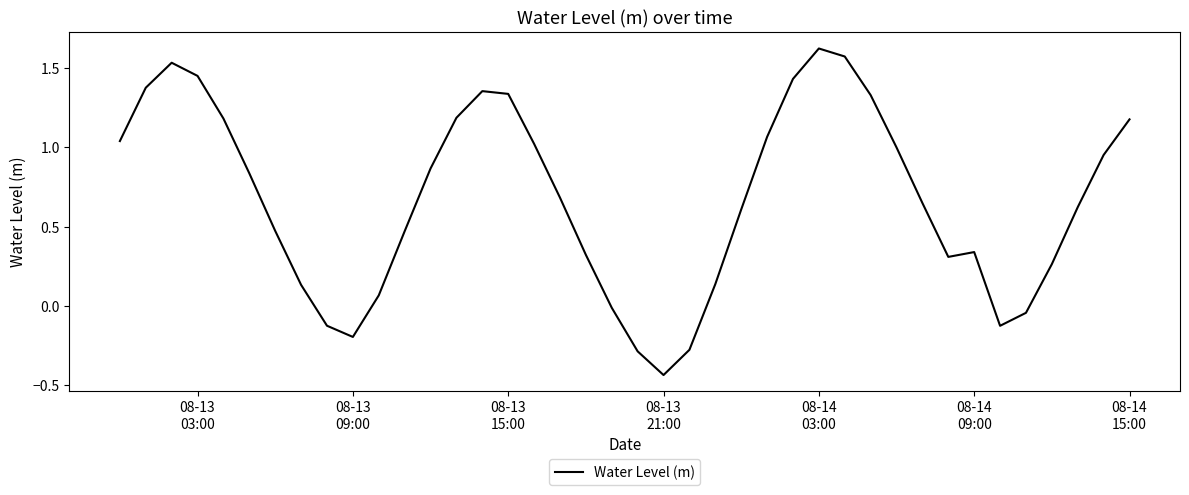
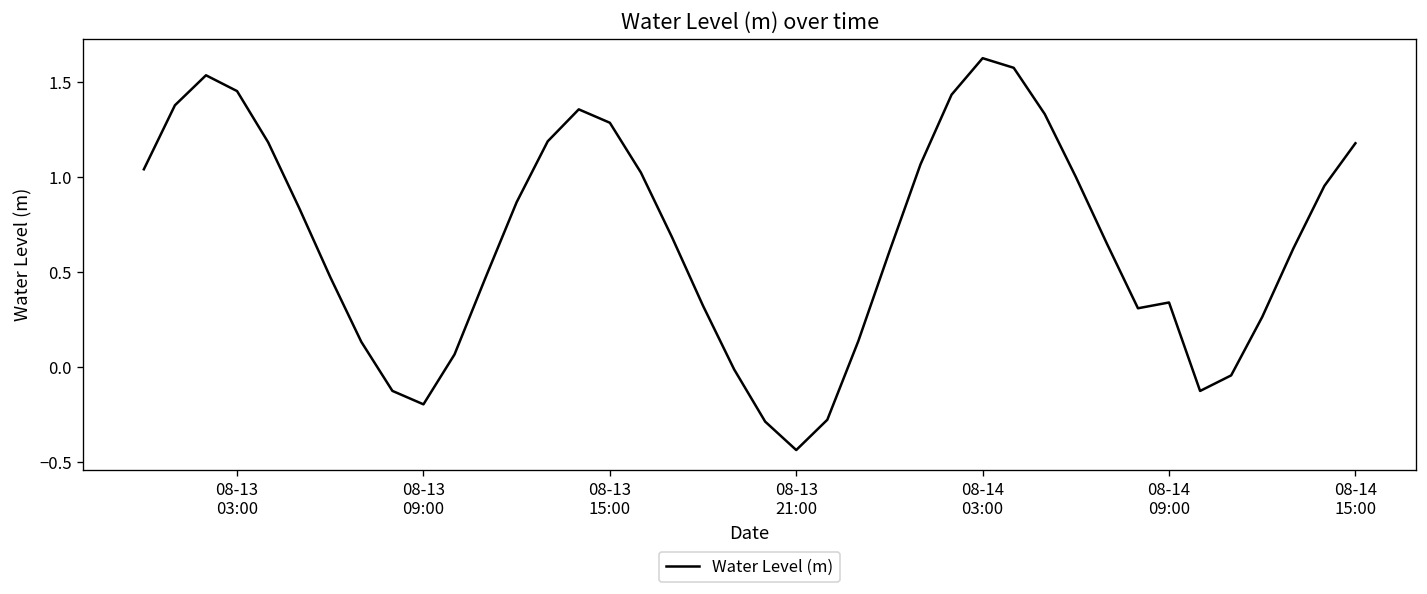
08-13 15:00: 1.34 -> 1.29
